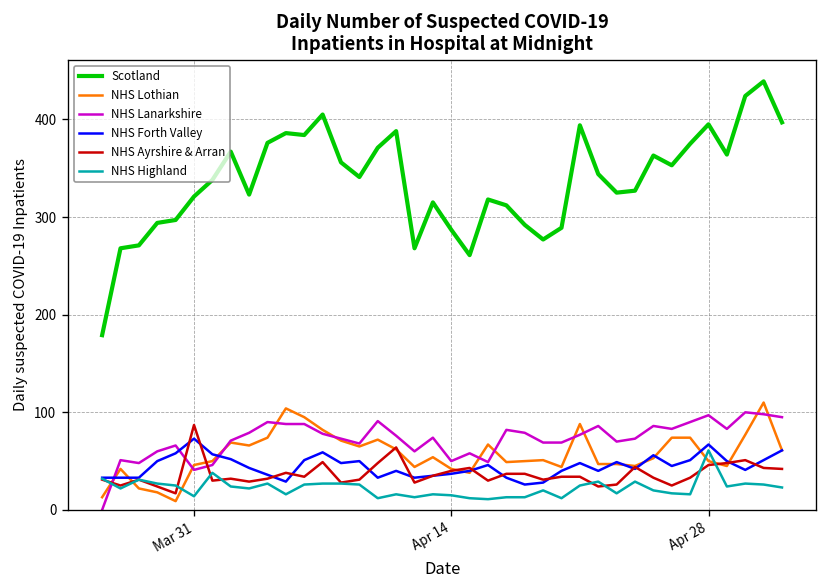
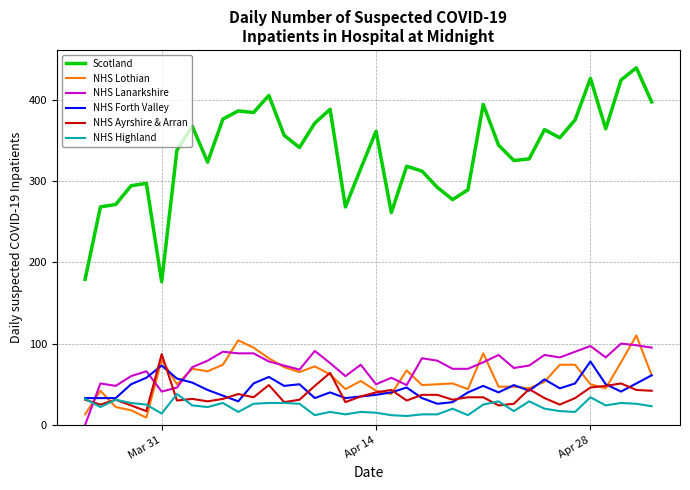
Scotland, Mar 31: 320 -> 180
NHS Lothian, Mar 31: 50 -> 80
Scotland, Apr 14: 290 -> 360
Scotland, Apr 28: 400 -> 430
NHS Forth Valley, Apr 28: 70 -> 80
NHS Highland, Apr 28: 60 -> 30
